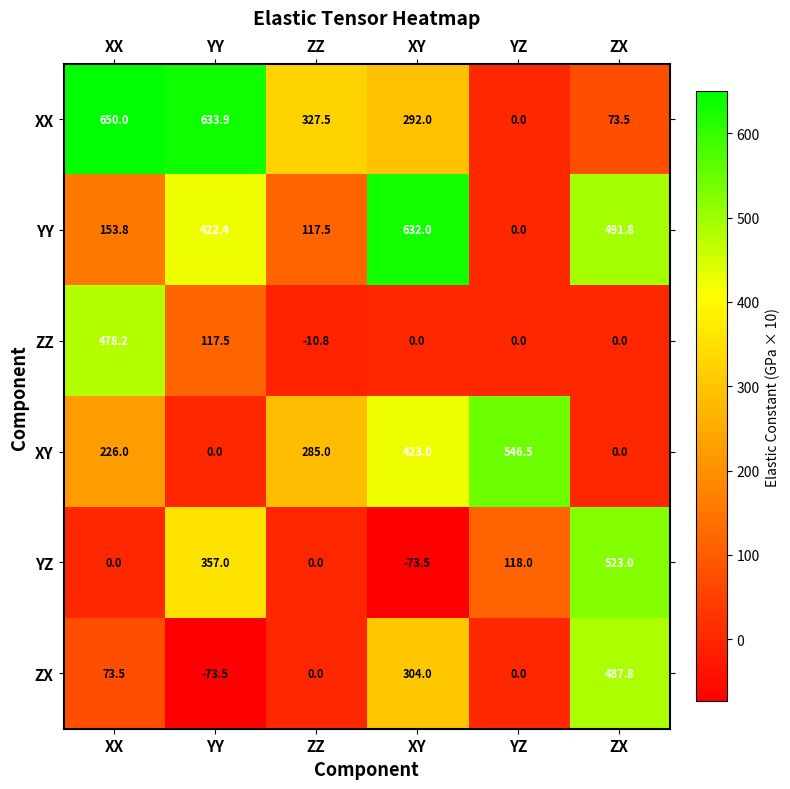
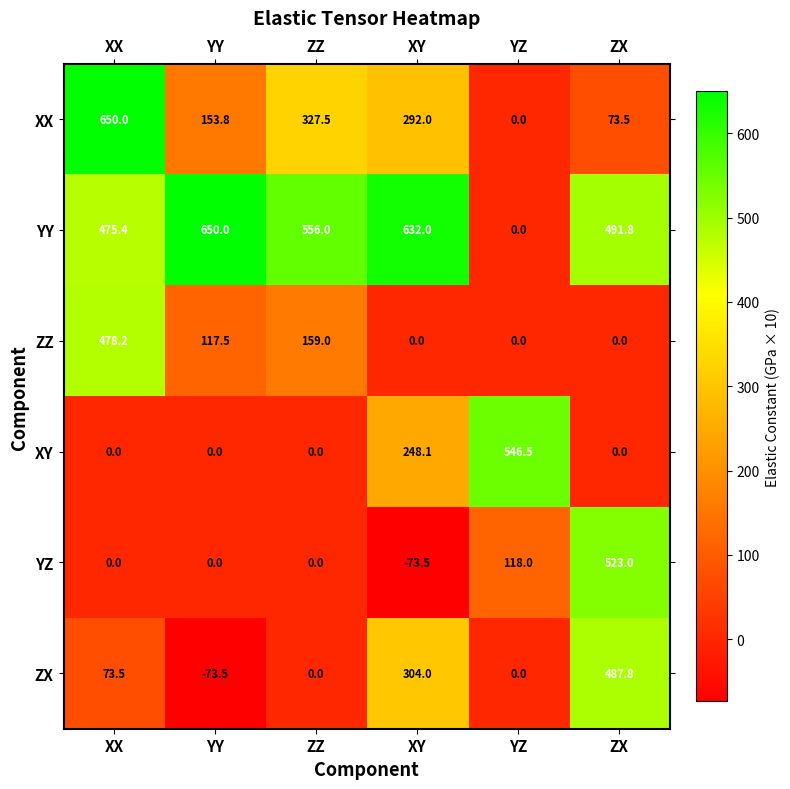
XX, YY: 633.9 -> 153.8
YY, XX: 153.8 -> 475.4
YY, YY: 422.4 -> 650.0
YY, ZZ: 117.5 -> 556.0
ZZ, ZZ: -10.8 -> 159.0
XY, XX: 226.0 -> 0.0
XY, ZZ: 285.0 -> 0.0
XY, XY: 423.0 -> 248.1
YZ, YY: 357.0 -> 0.0
